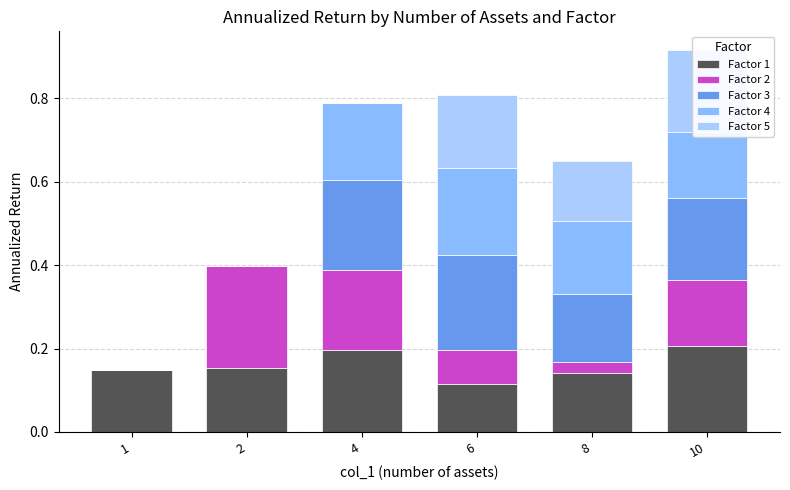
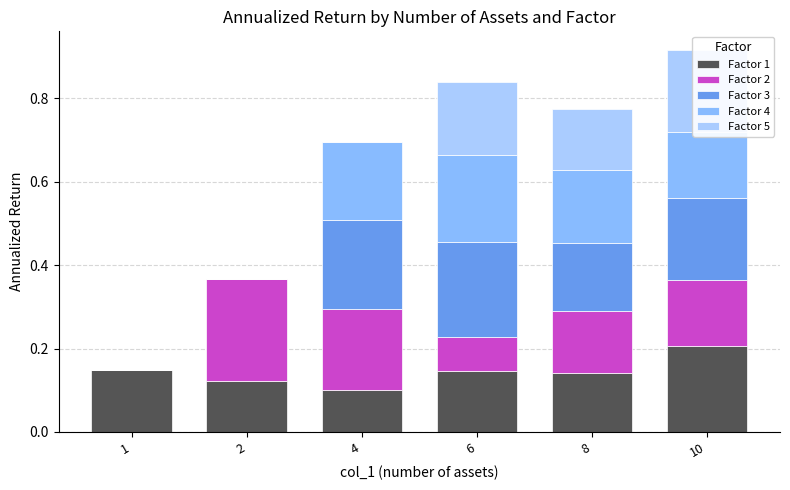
Factor 1, 2: 0.15 -> 0.12
Factor 1, 4: 0.20 -> 0.10
Factor 1, 6: 0.11 -> 0.15
Factor 2, 8: 0.03 -> 0.15
